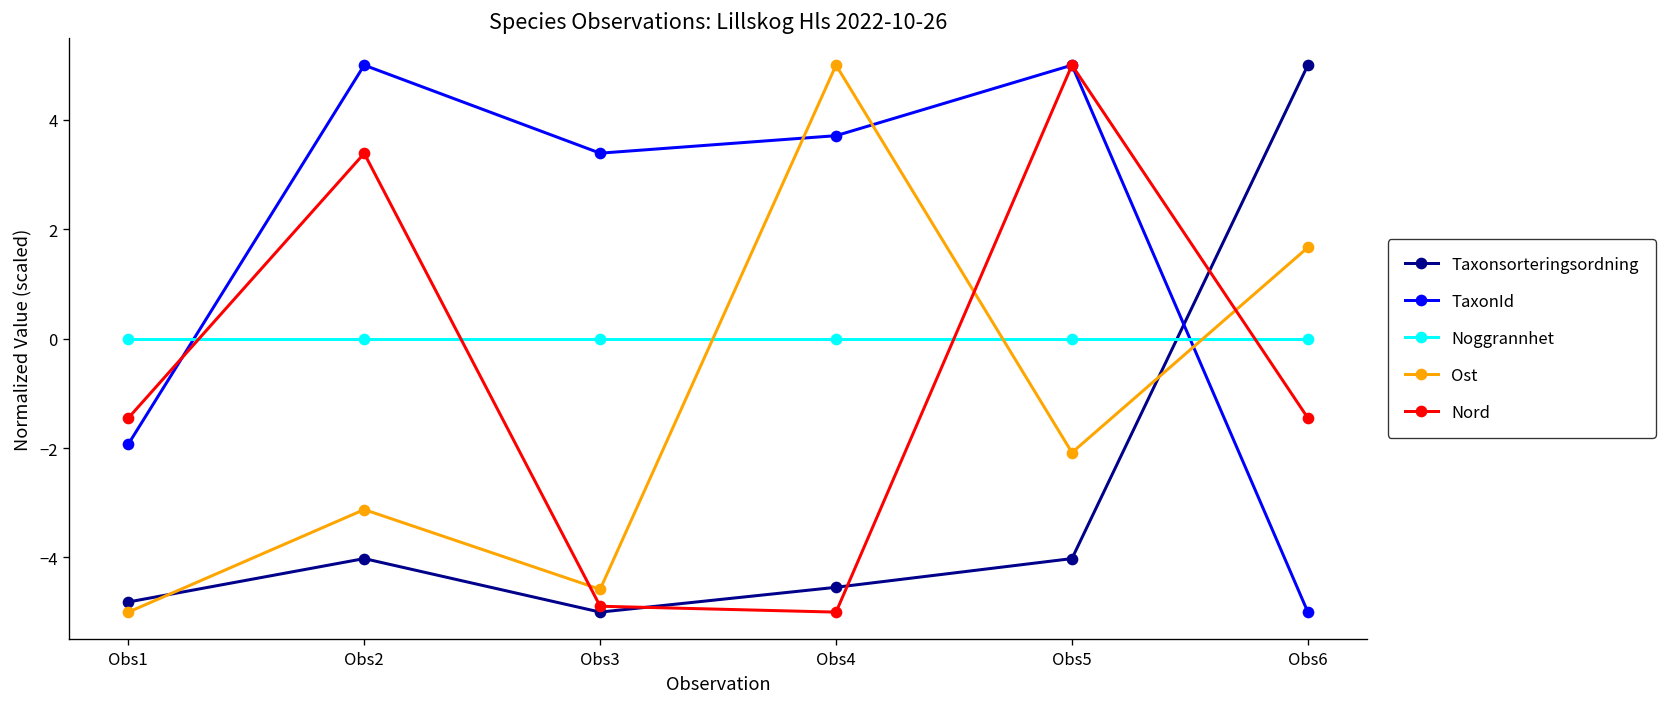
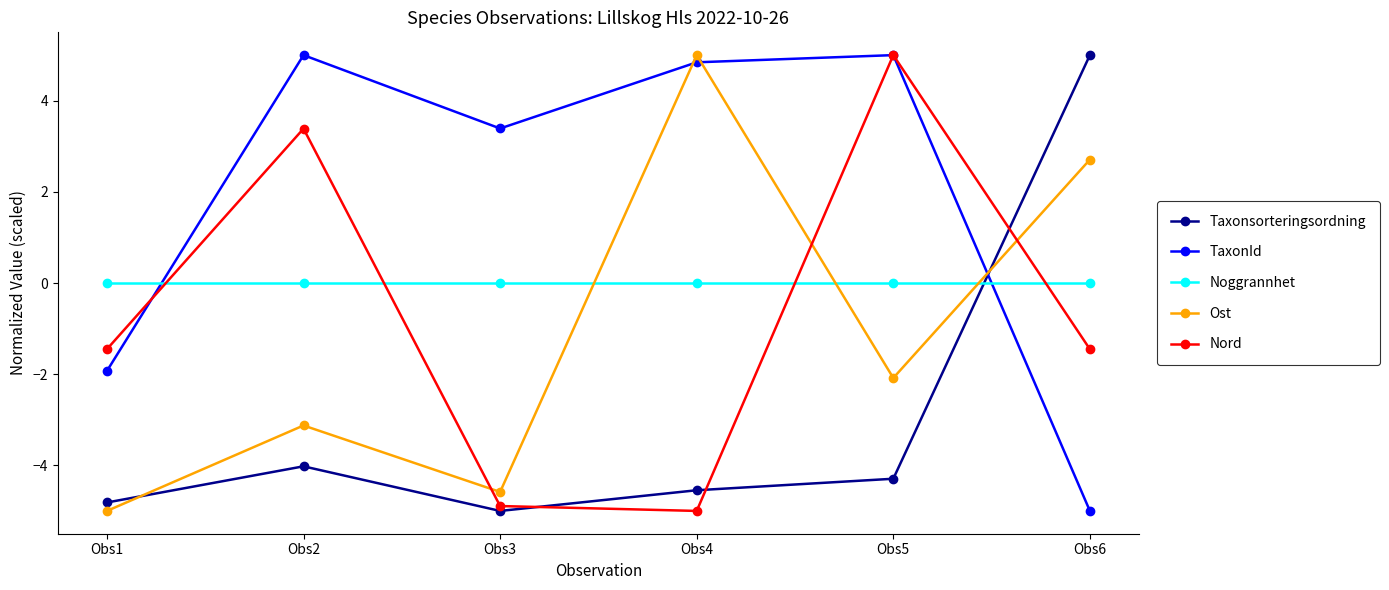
TaxonId, Obs4: 3.7 -> 4.8
Taxonsorteringsordning, Obs5: -4.0 -> -4.3
Ost, Obs6: 1.7 -> 2.7
